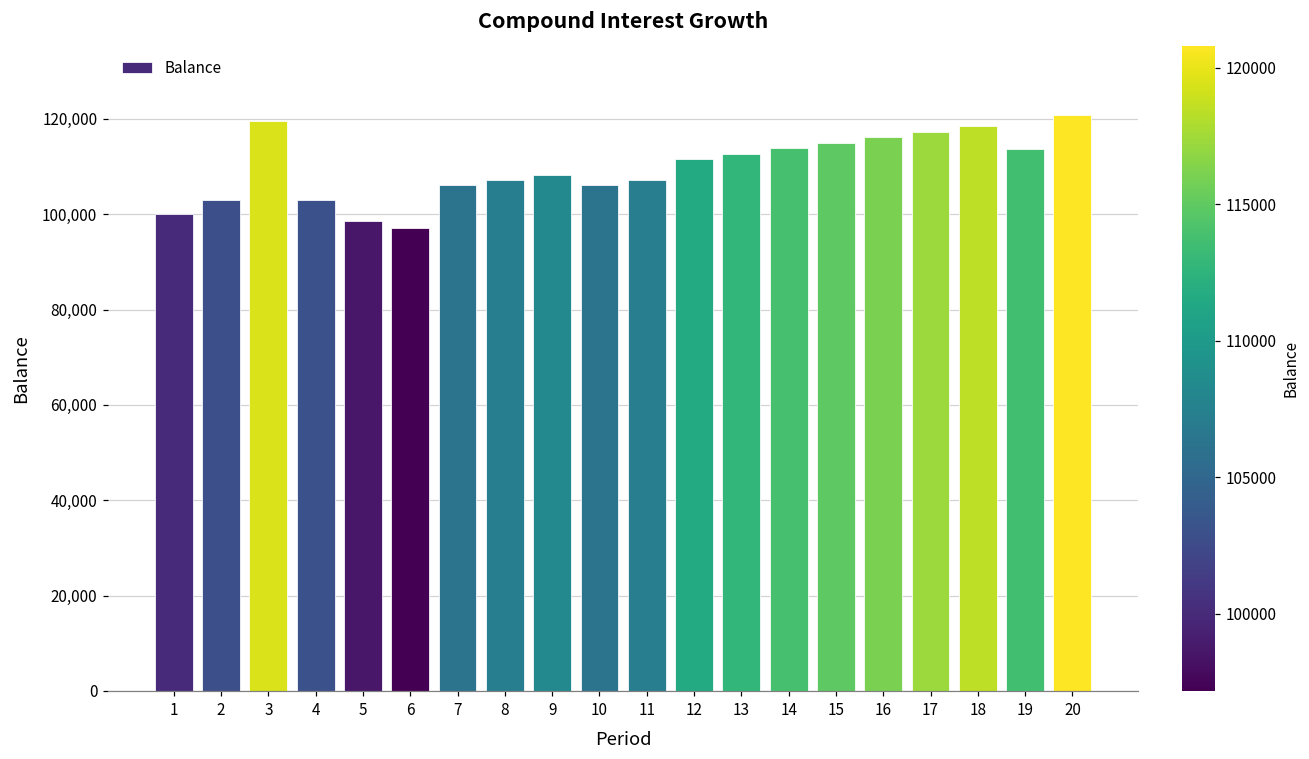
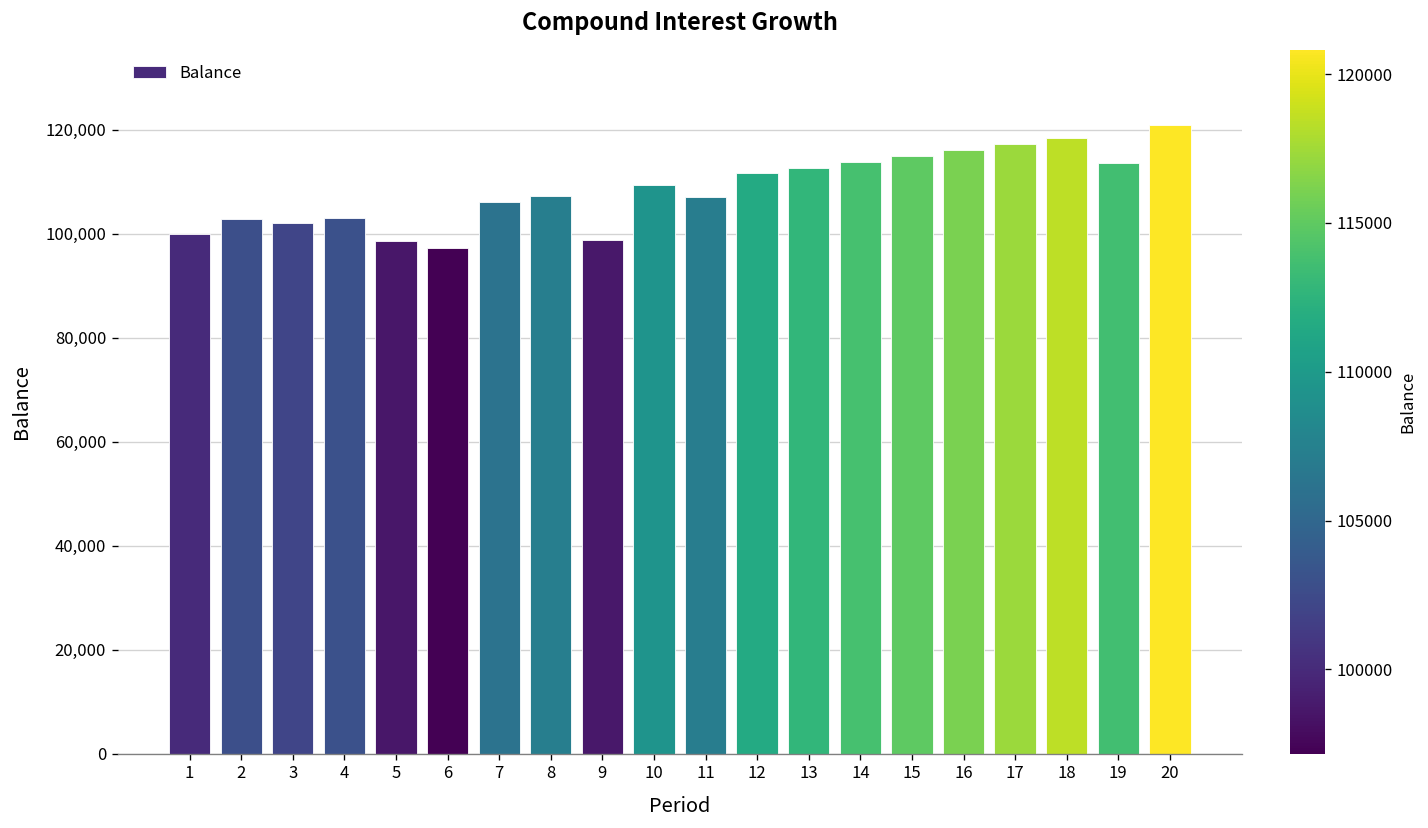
3: 119,000 -> 102,000
9: 108,000 -> 99,000
10: 106,000 -> 109,000
